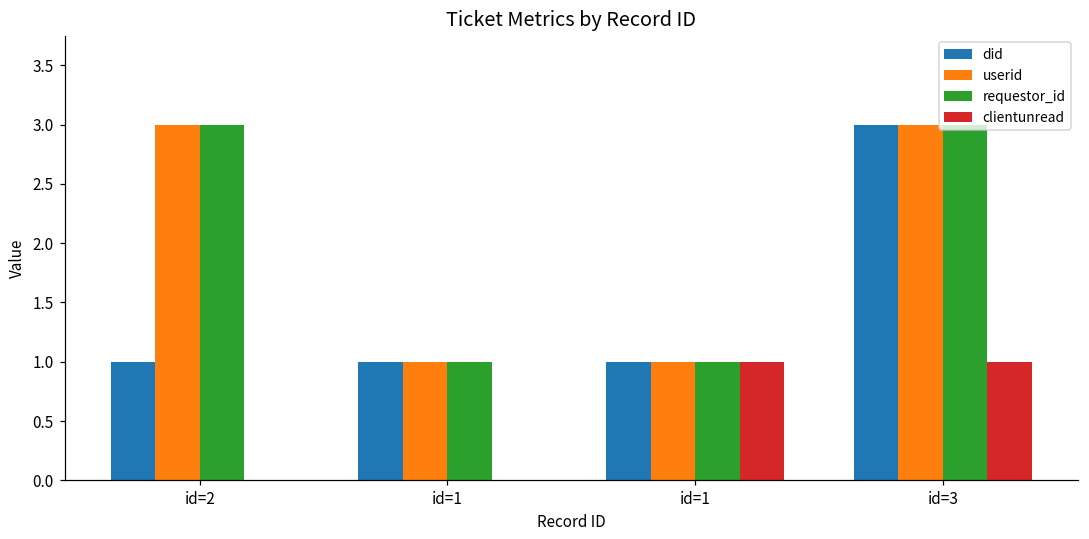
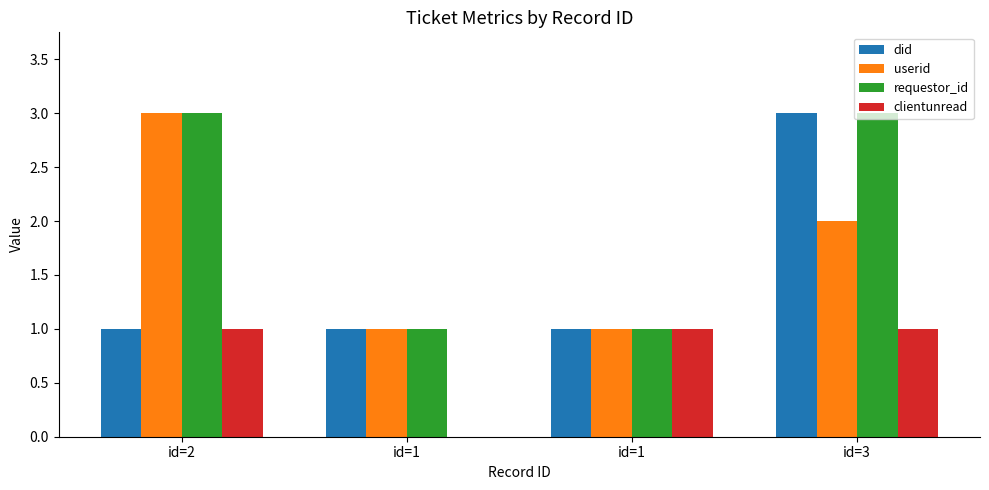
clientunread, id=2: 0 -> 1
userid, id=3: 3 -> 2
